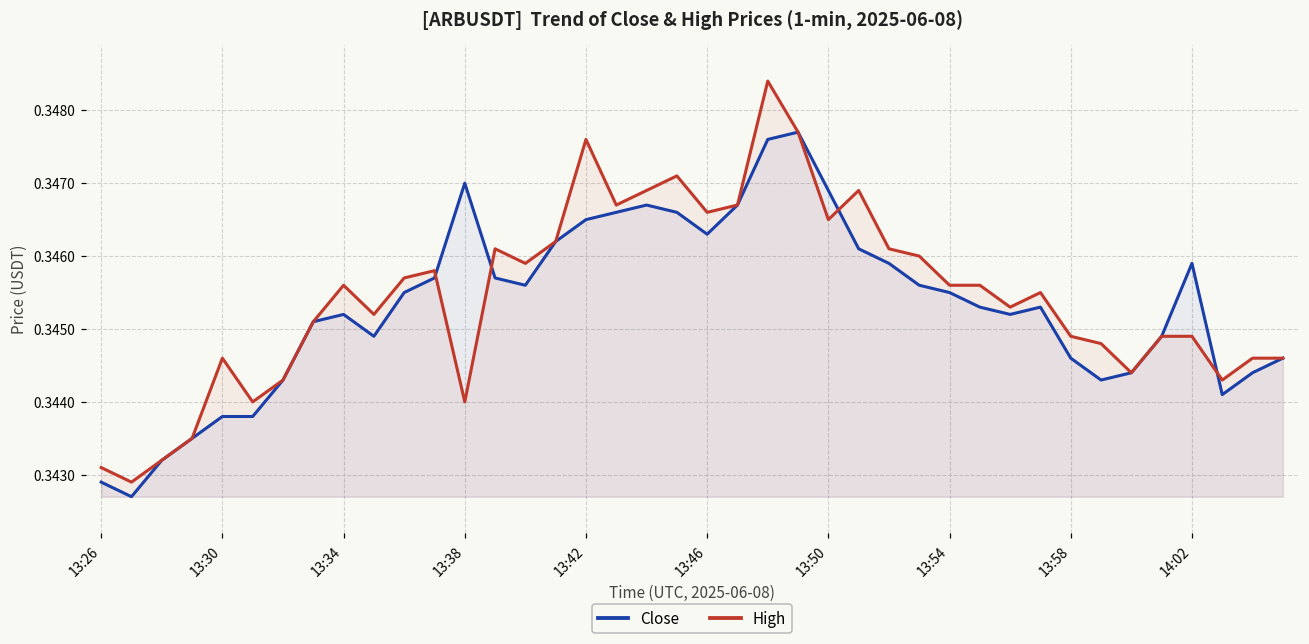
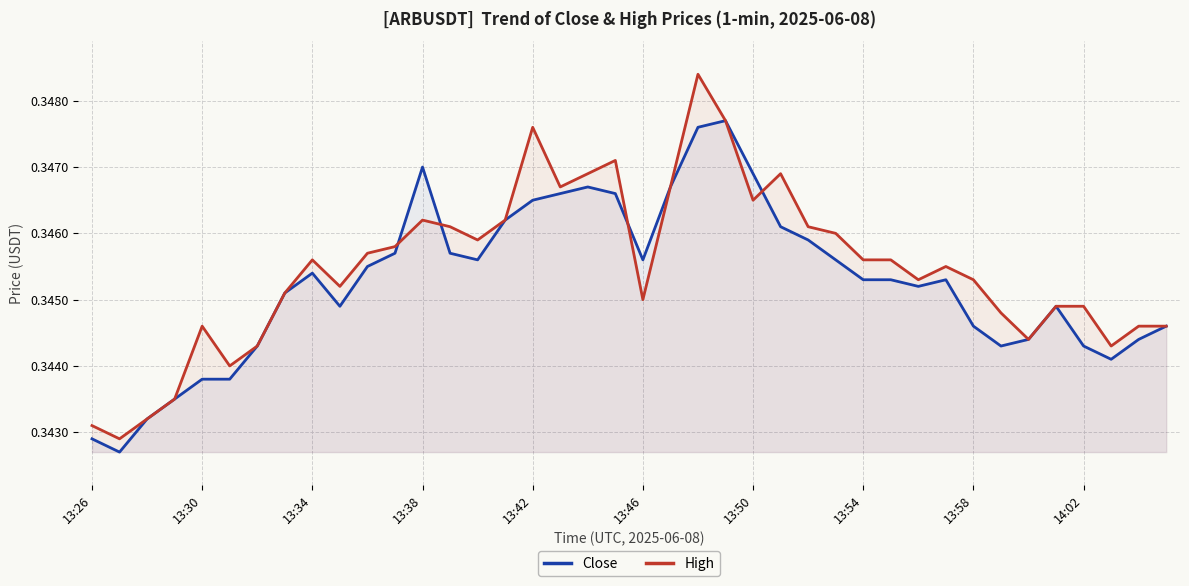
Close, 13:34: 0.3452 -> 0.3454
High, 13:38: 0.3440 -> 0.3462
Close, 13:46: 0.3463 -> 0.3456
High, 13:46: 0.3466 -> 0.3450
Close, 13:54: 0.3455 -> 0.3453
High, 13:58: 0.3449 -> 0.3453
Close, 14:02: 0.3459 -> 0.3443
